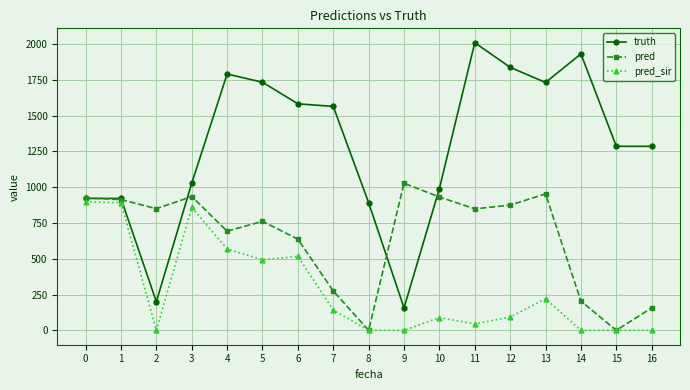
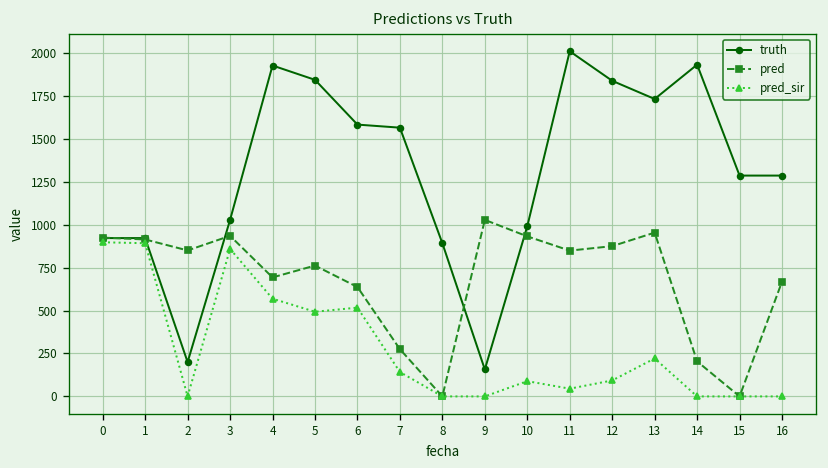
truth, 4: 1790 -> 1930
truth, 5: 1730 -> 1840
pred, 16: 160 -> 670
